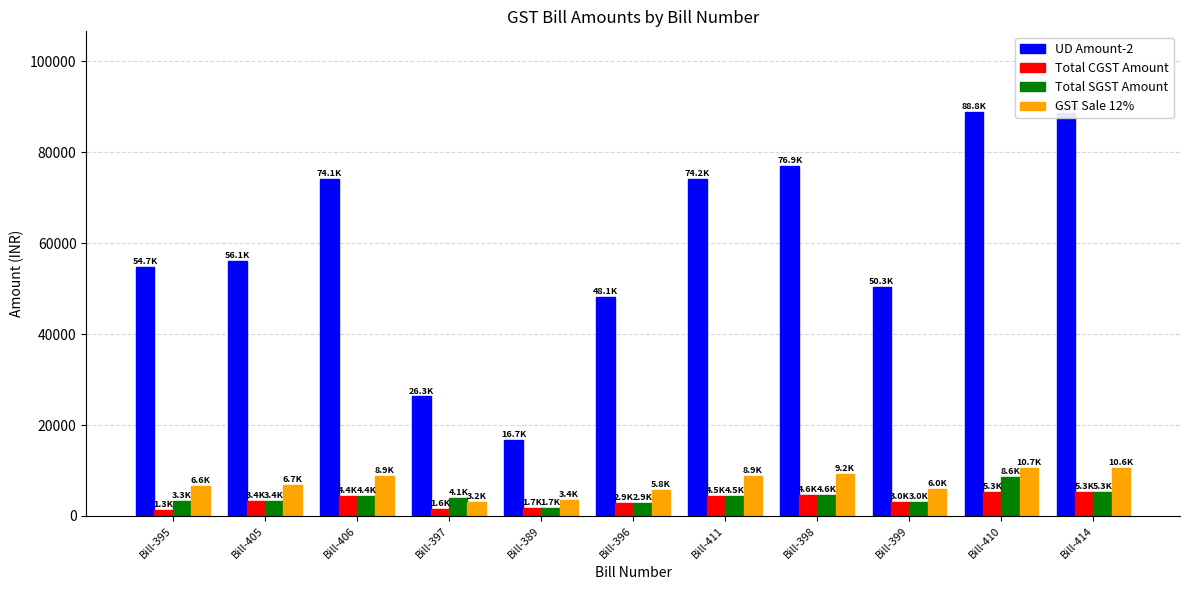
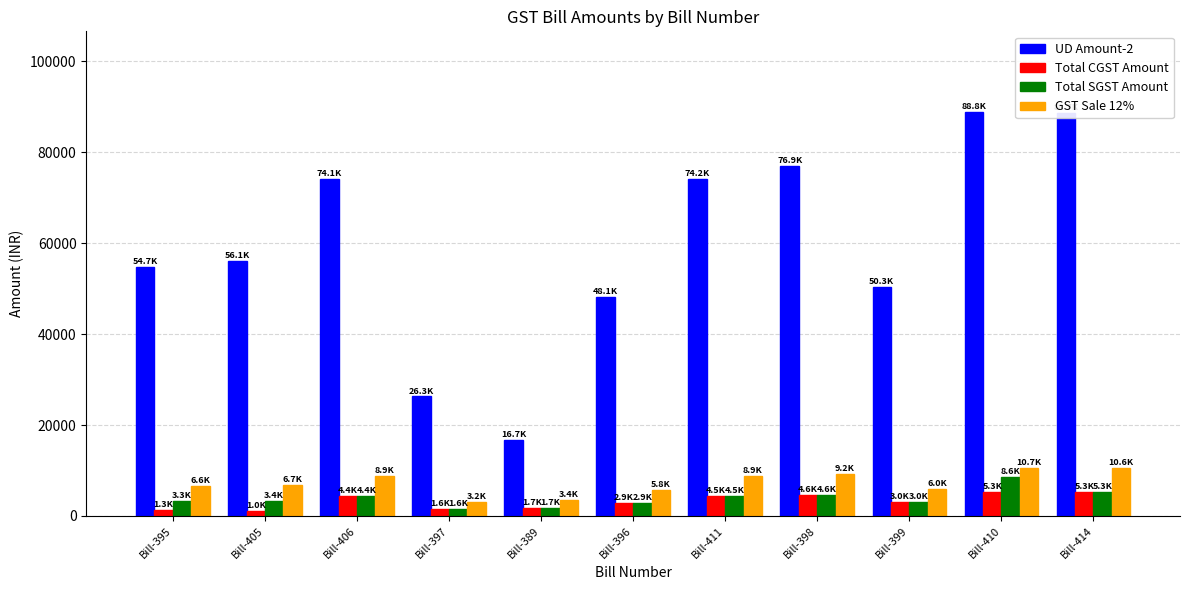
Total CGST Amount, Bill-405: 3.4K -> 1.0K
Total SGST Amount, Bill-397: 4.1K -> 1.6K
